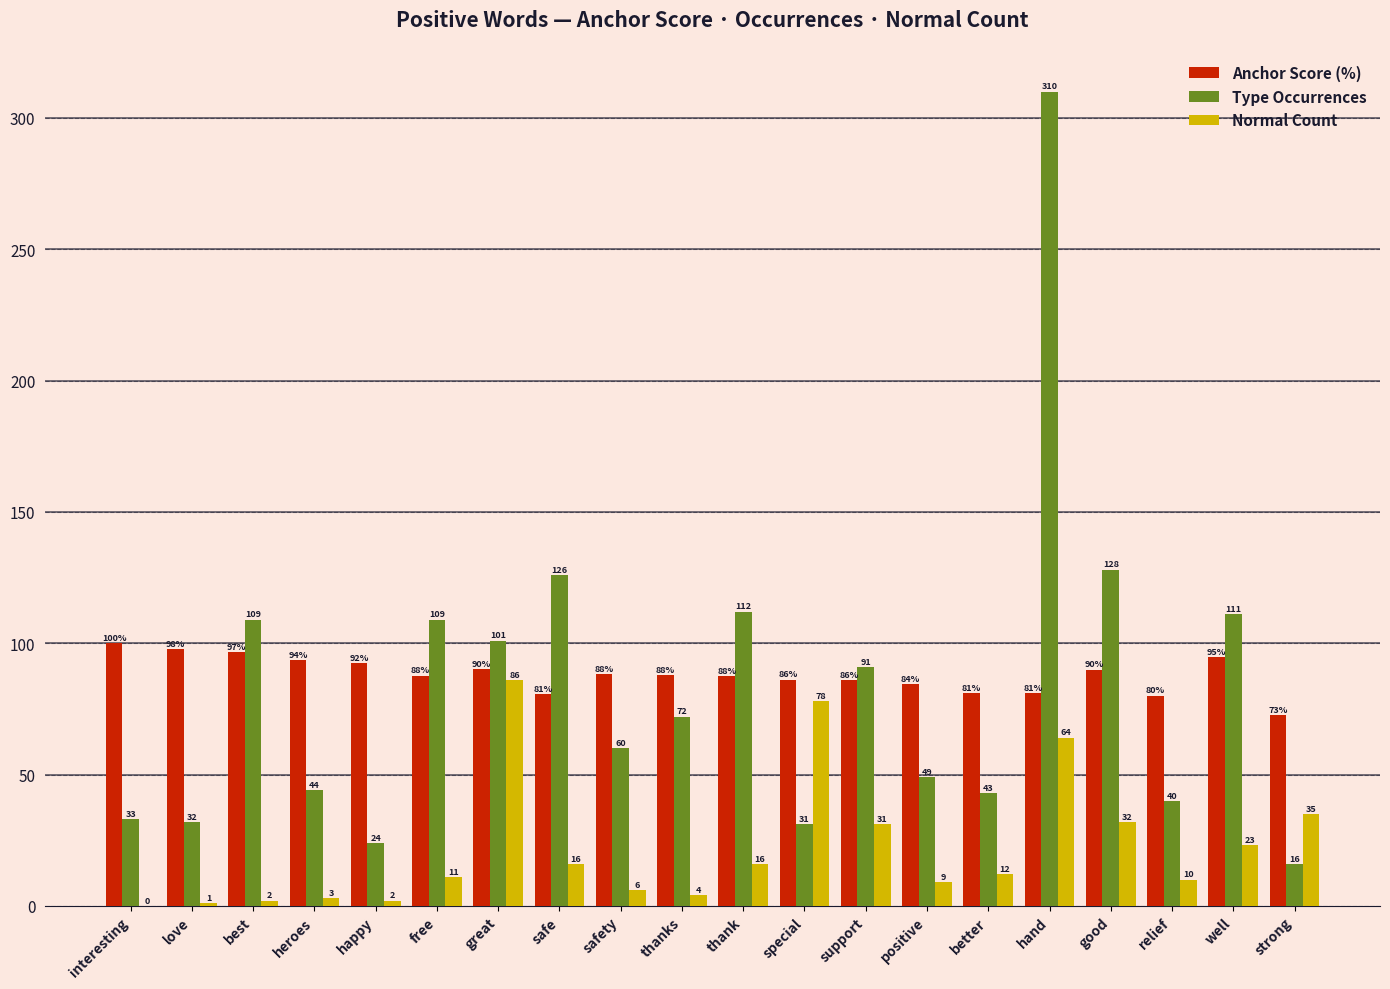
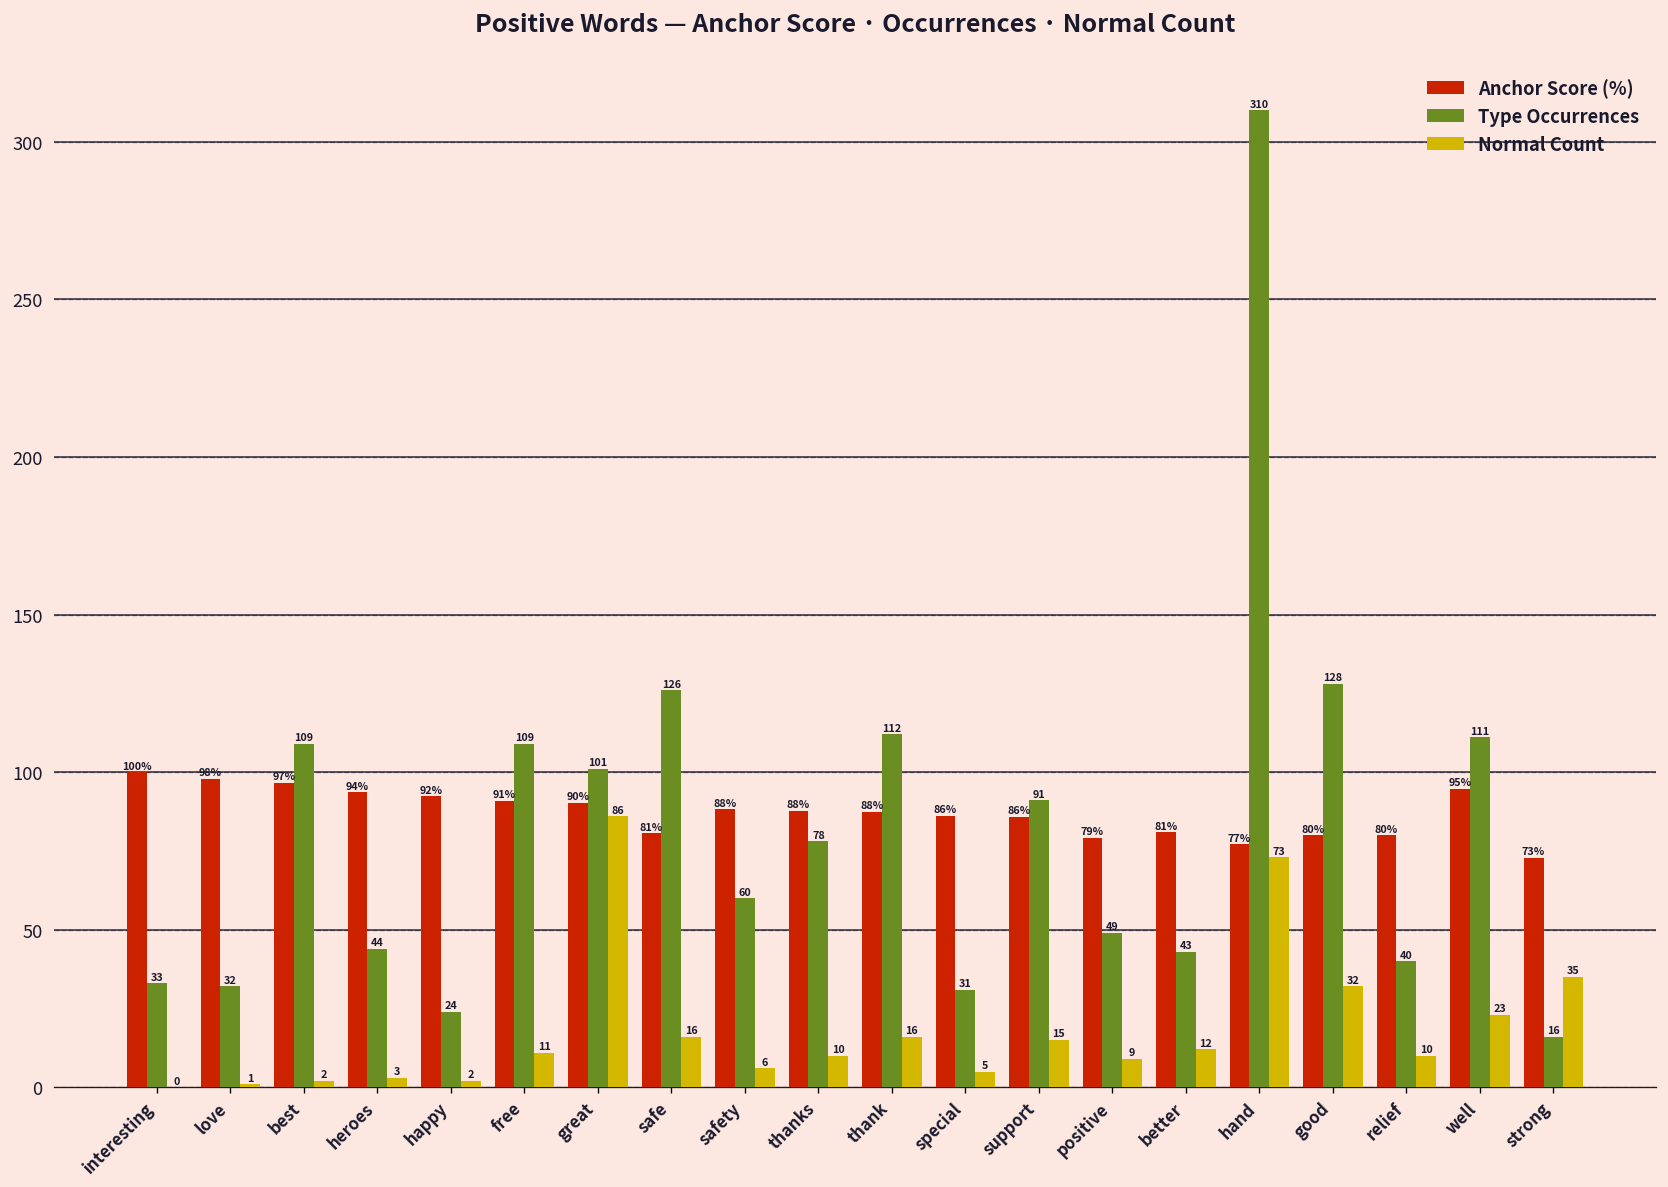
Anchor Score (%), free: 88% -> 91%
Type Occurrences, thanks: 72 -> 78
Normal Count, thanks: 4 -> 10
Normal Count, special: 78 -> 5
Normal Count, support: 31 -> 15
Anchor Score (%), positive: 84% -> 79%
Anchor Score (%), hand: 81% -> 77%
Normal Count, hand: 64 -> 73
Anchor Score (%), good: 90% -> 80%
